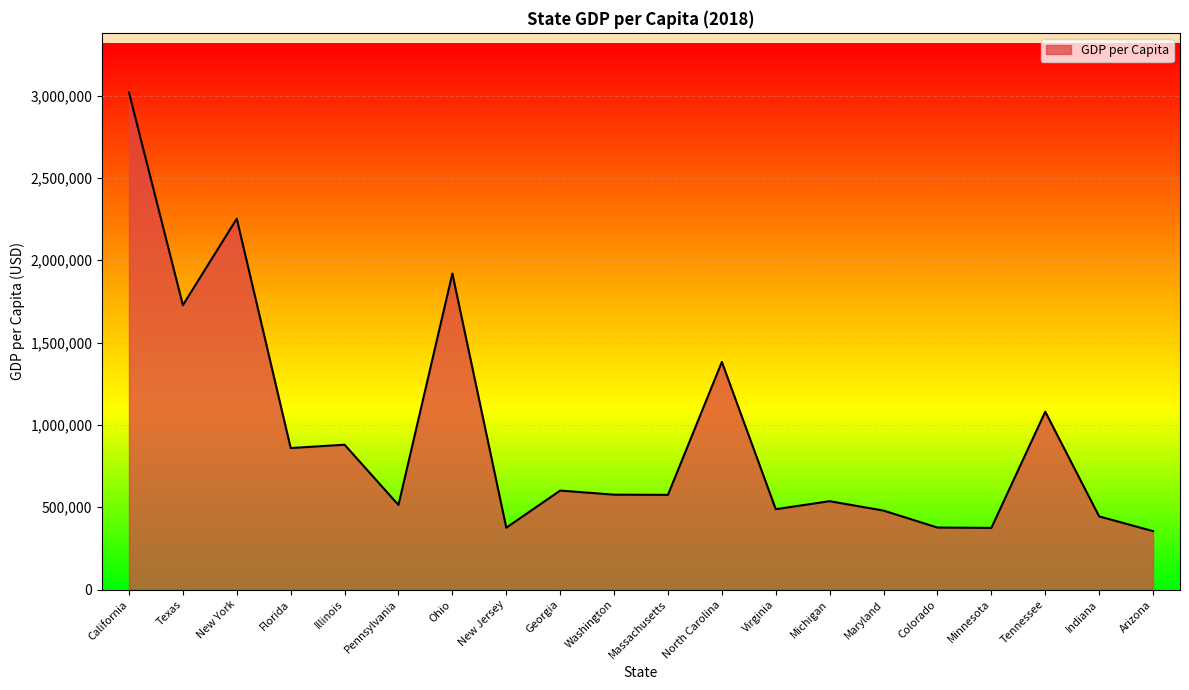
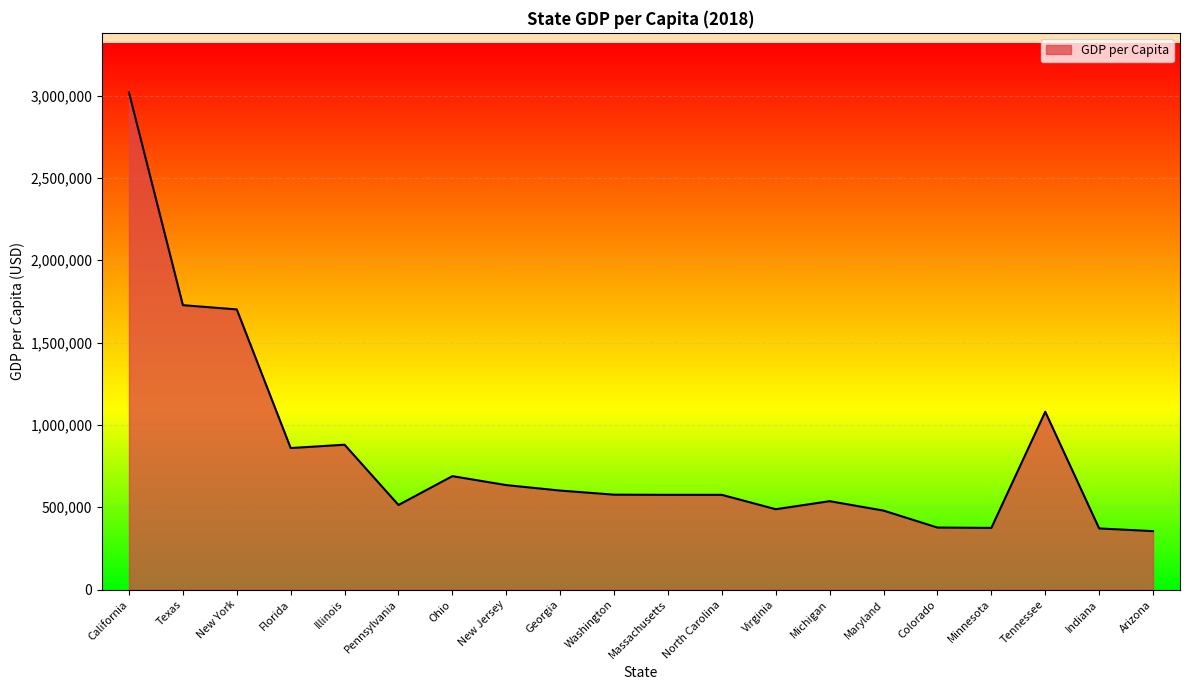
New York: 2,250,000 -> 1,700,000
Ohio: 1,920,000 -> 690,000
New Jersey: 380,000 -> 630,000
North Carolina: 1,380,000 -> 580,000
Indiana: 440,000 -> 370,000
